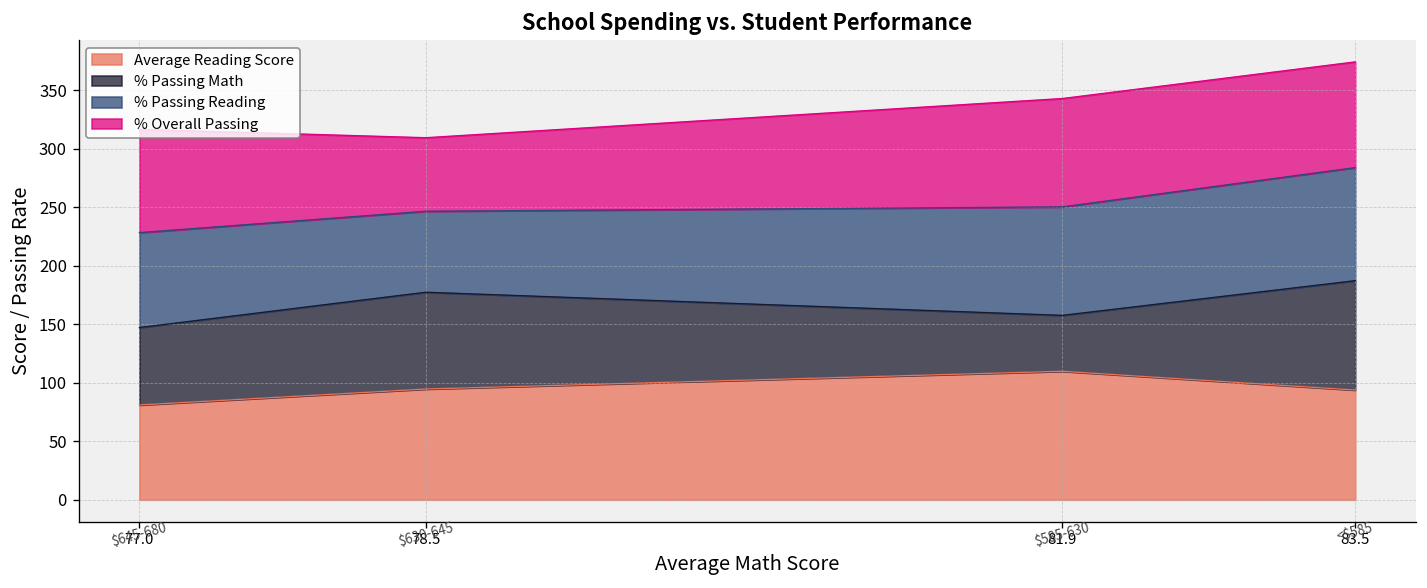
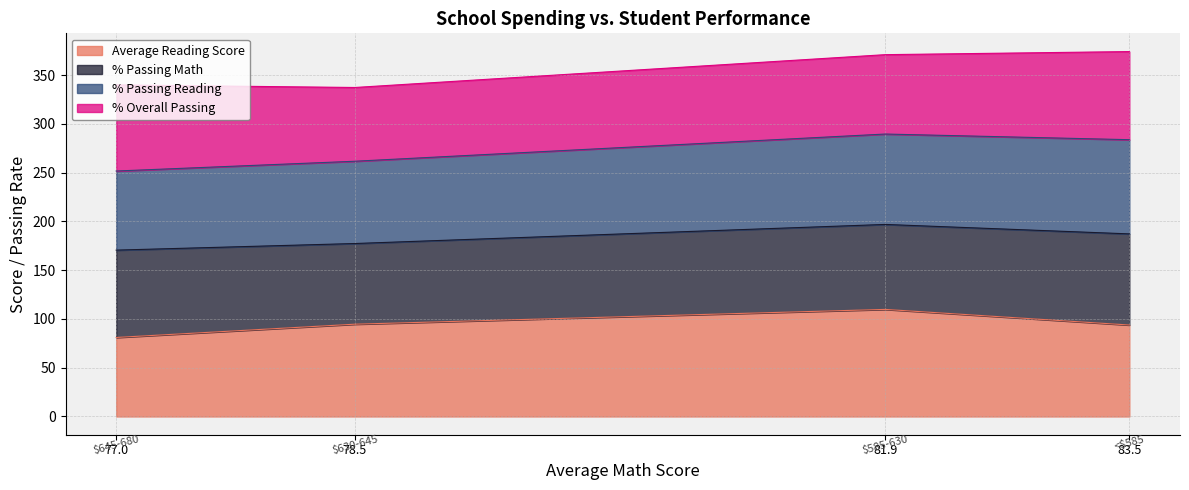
% Passing Math, 77.0: 70 -> 90
% Passing Reading, 78.5: 70 -> 80
% Overall Passing, 78.5: 60 -> 80
% Passing Math, 81.9: 50 -> 90
% Overall Passing, 81.9: 90 -> 80
